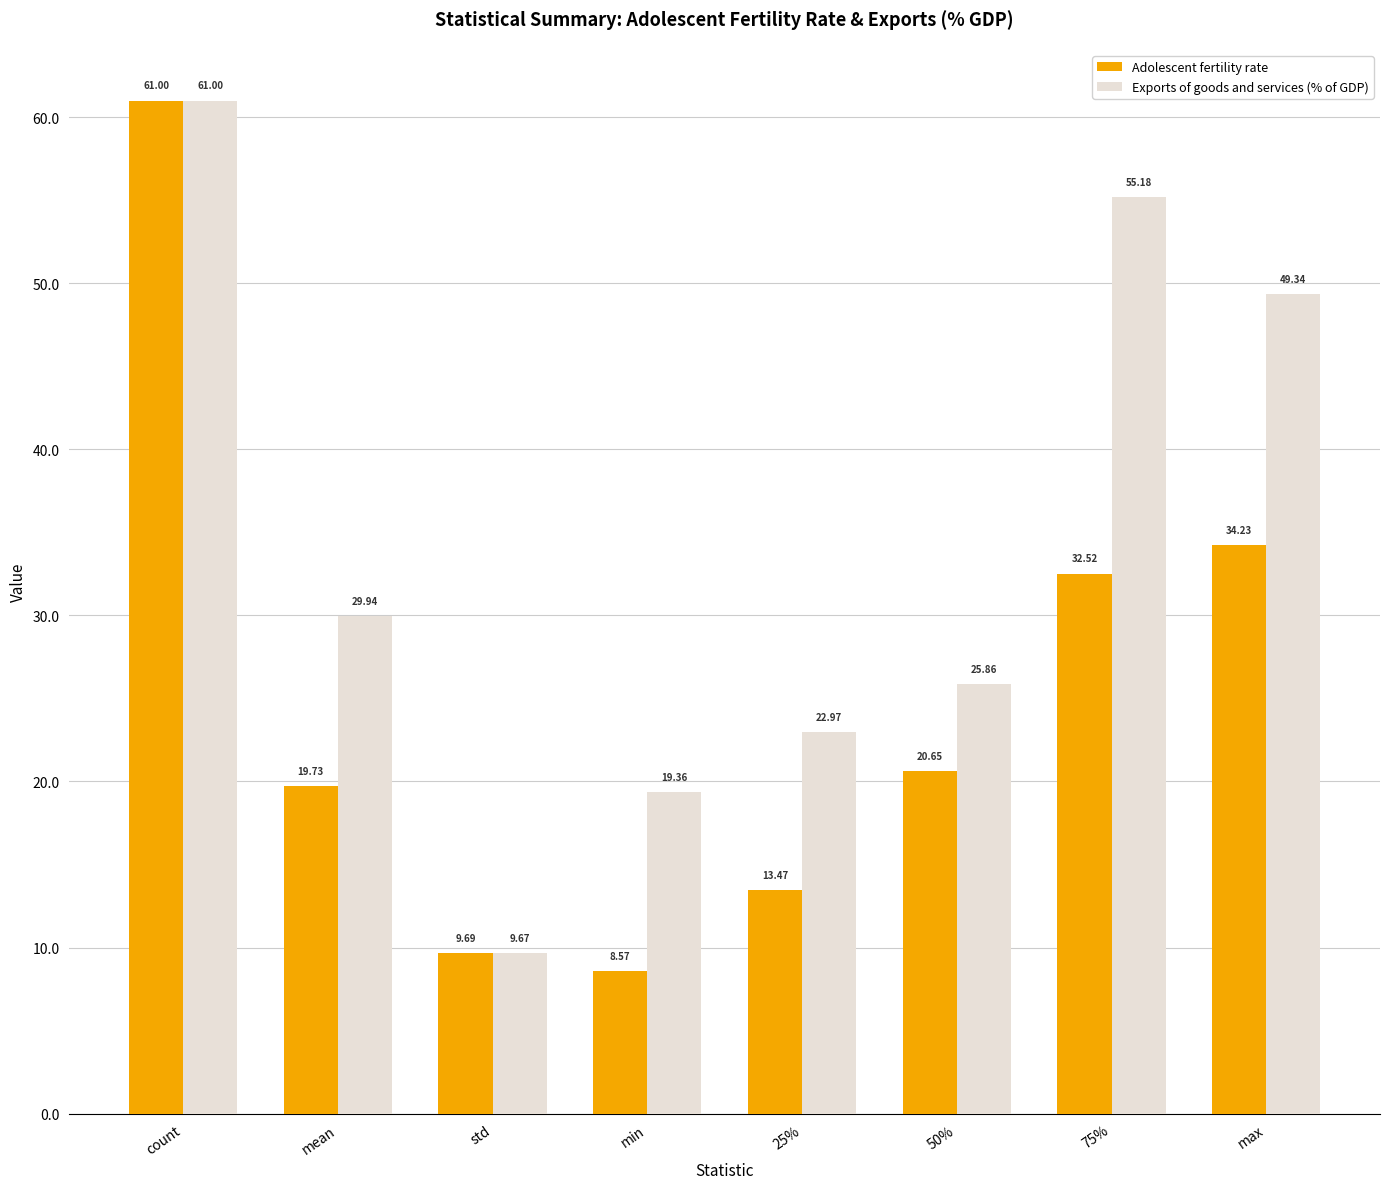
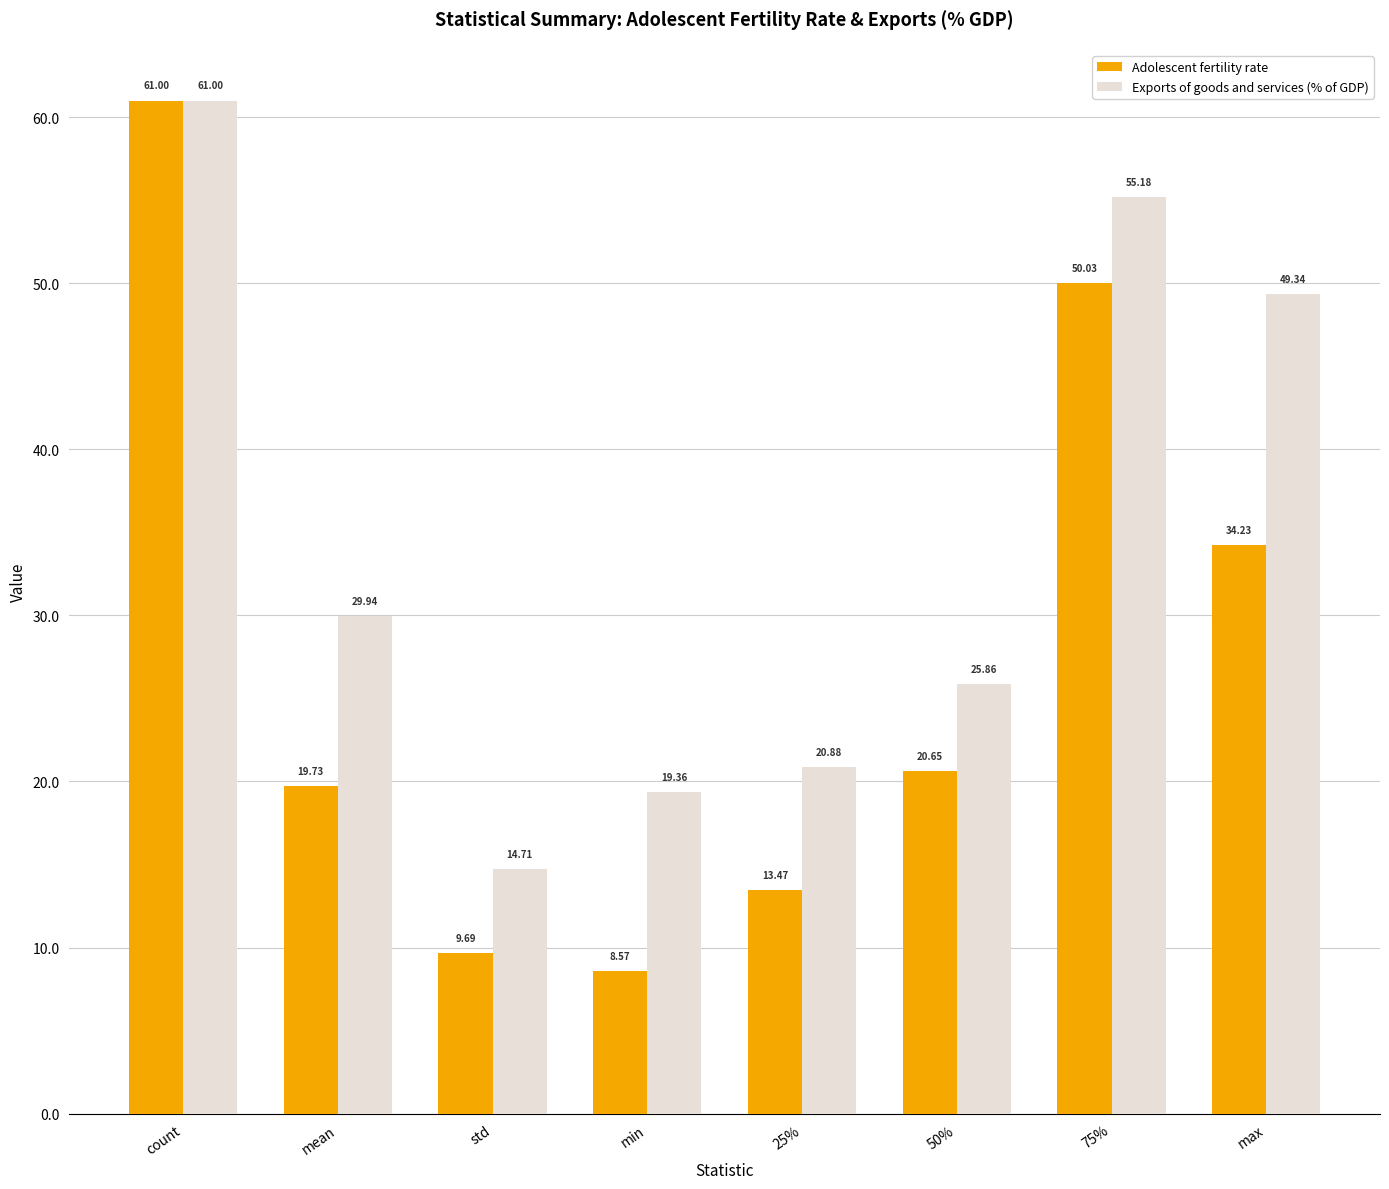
Exports of goods and services (% of GDP), std: 9.67 -> 14.71
Exports of goods and services (% of GDP), 25%: 22.97 -> 20.88
Adolescent fertility rate, 75%: 32.52 -> 50.03
